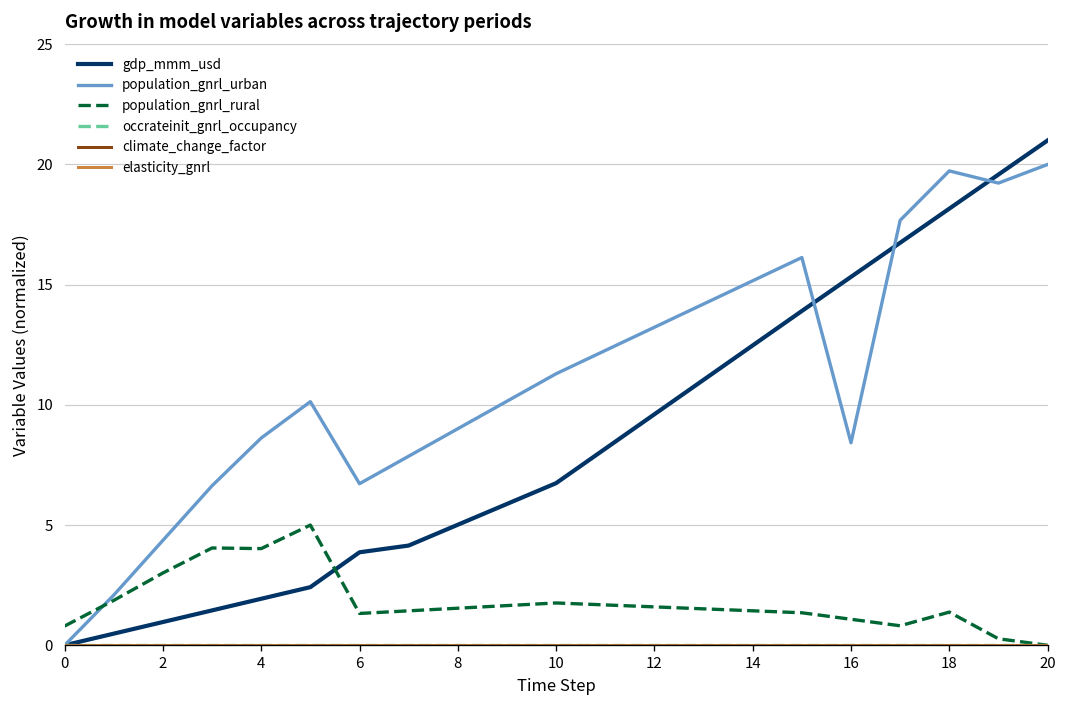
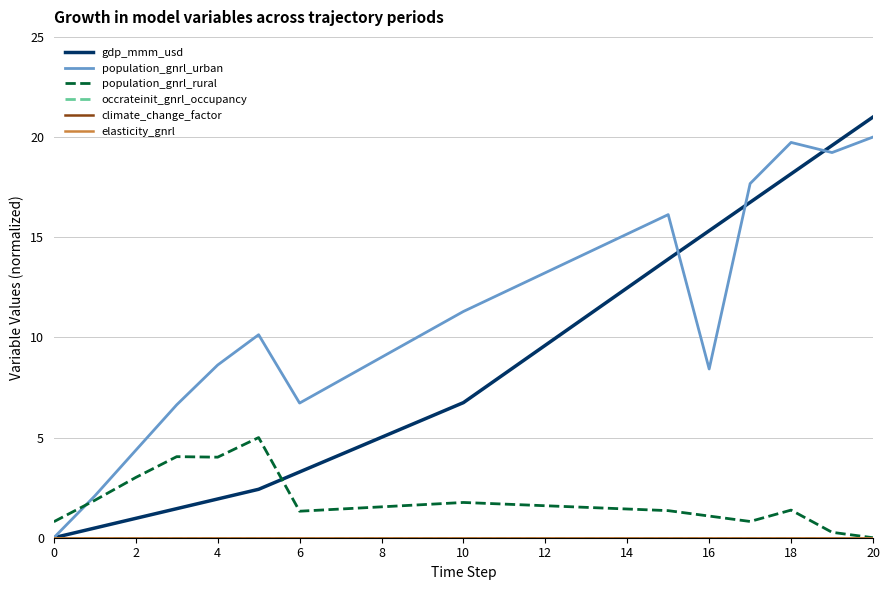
gdp_mmm_usd, 6: 3.9 -> 3.3
